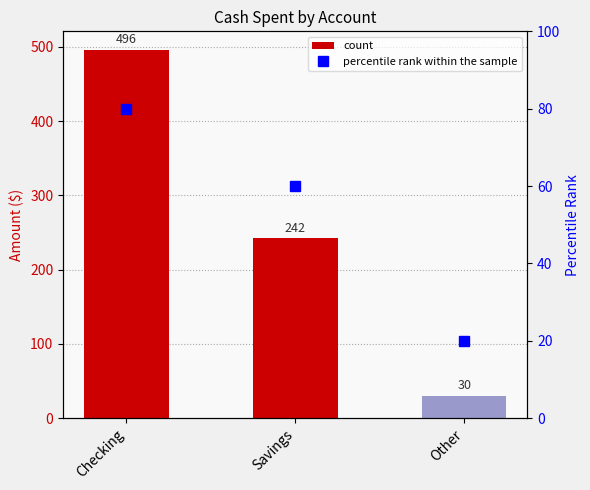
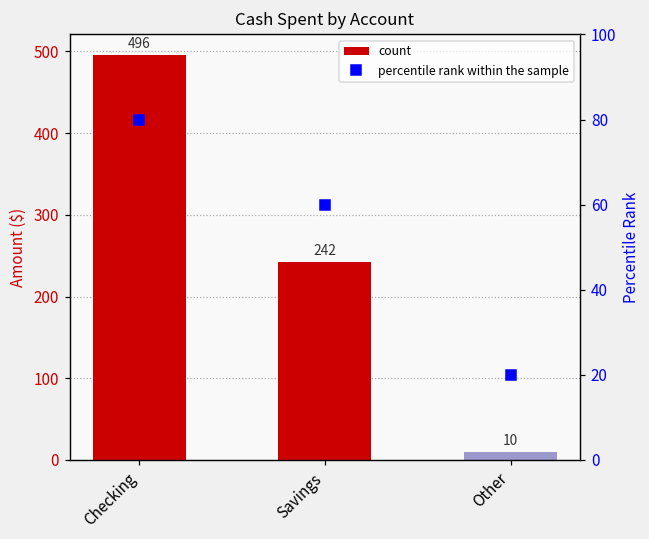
count, Other: 30 -> 10
